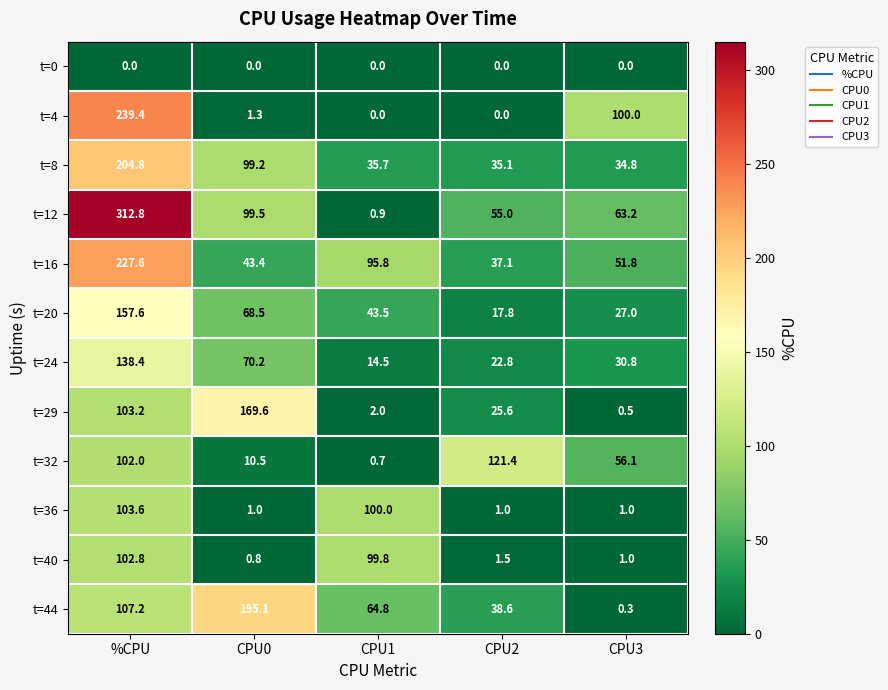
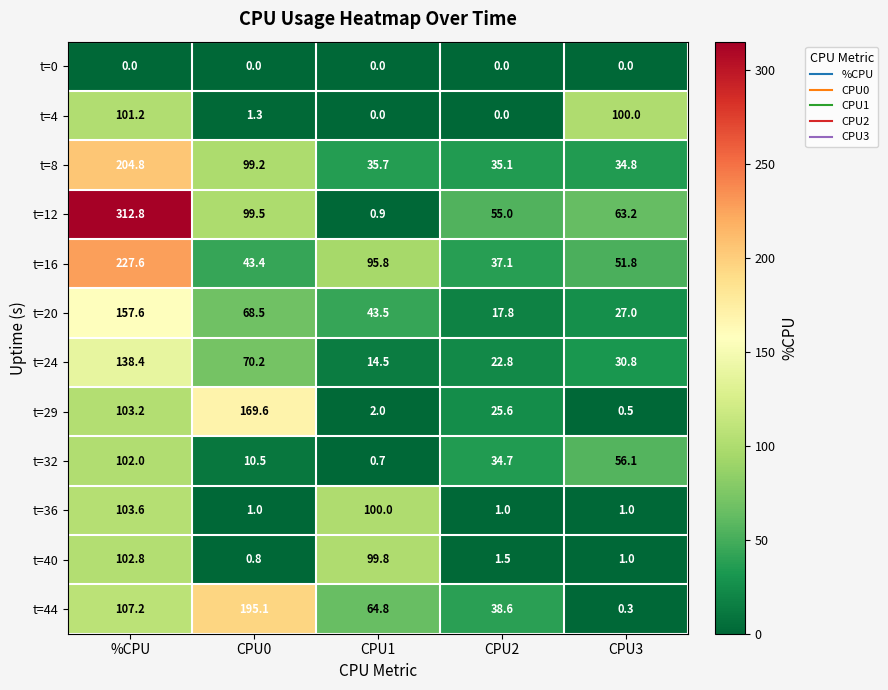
t=4, %CPU: 239.4 -> 101.2
t=32, CPU2: 121.4 -> 34.7
